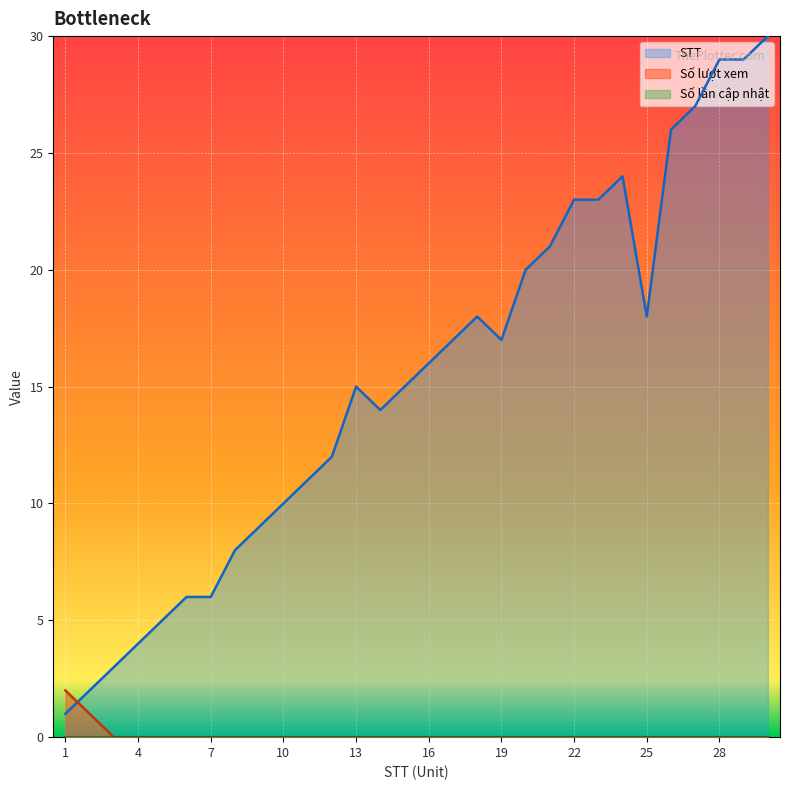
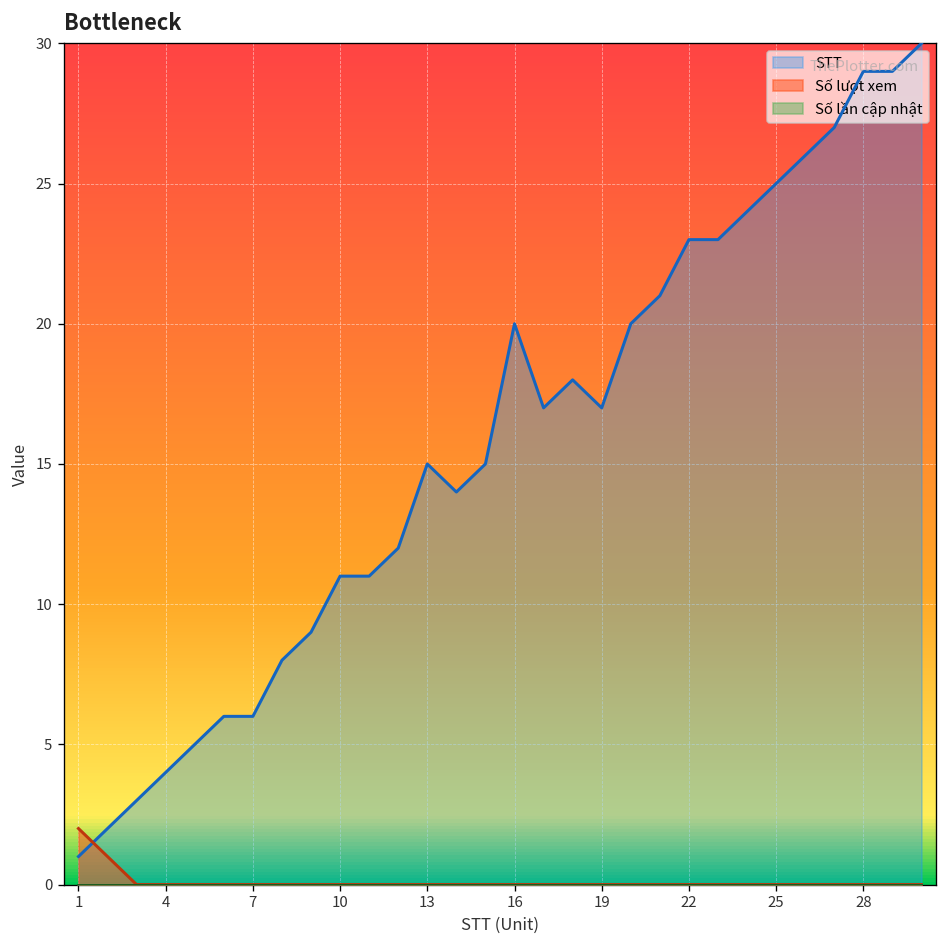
STT, 10: 10 -> 11
STT, 16: 16 -> 20
STT, 25: 18 -> 25
